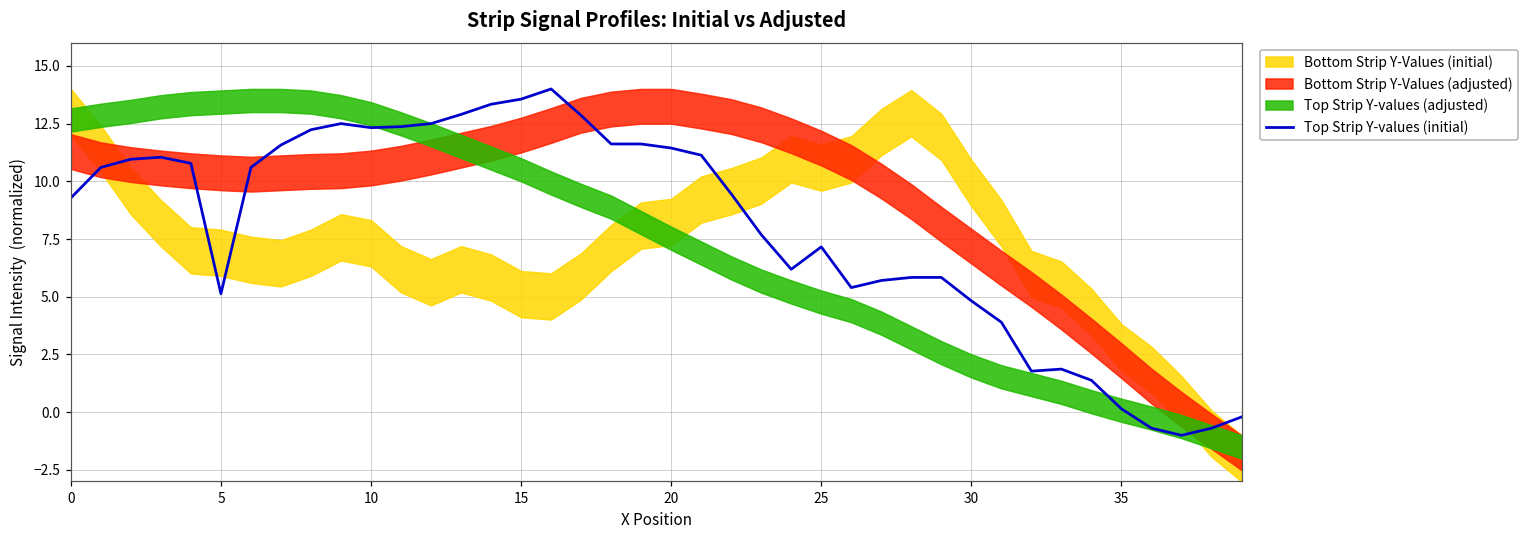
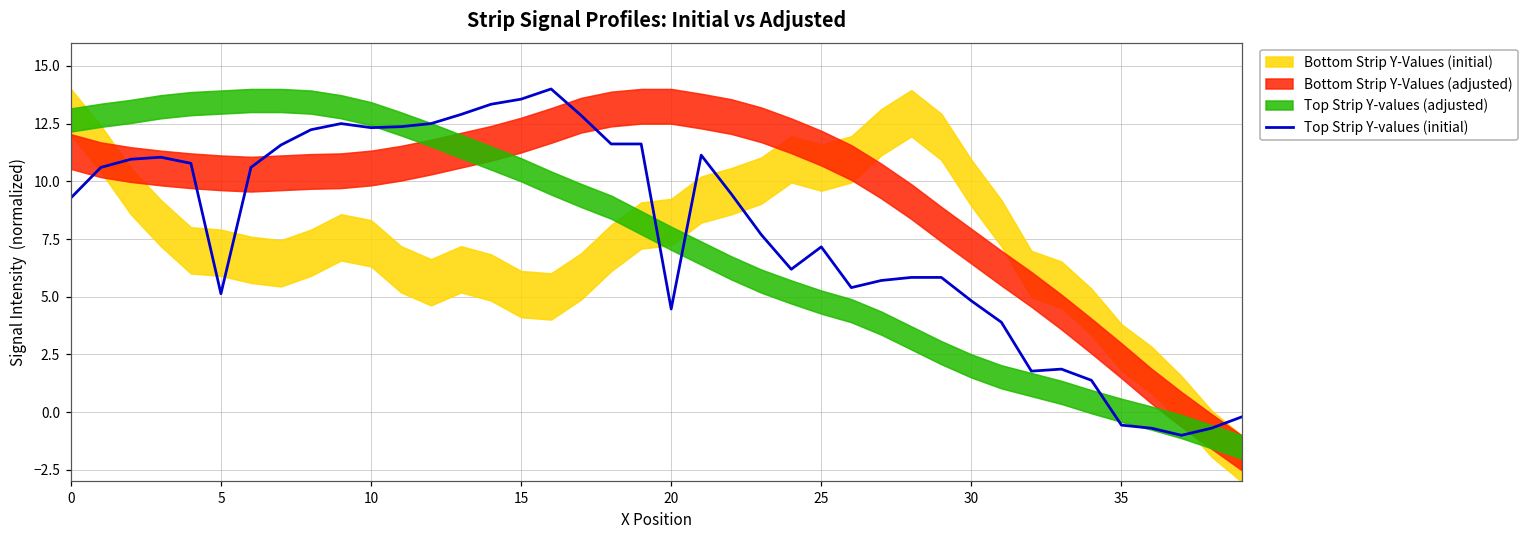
Top Strip Y-values (initial), 20: 11.4 -> 4.5
Top Strip Y-values (initial), 35: 0.1 -> -0.6
